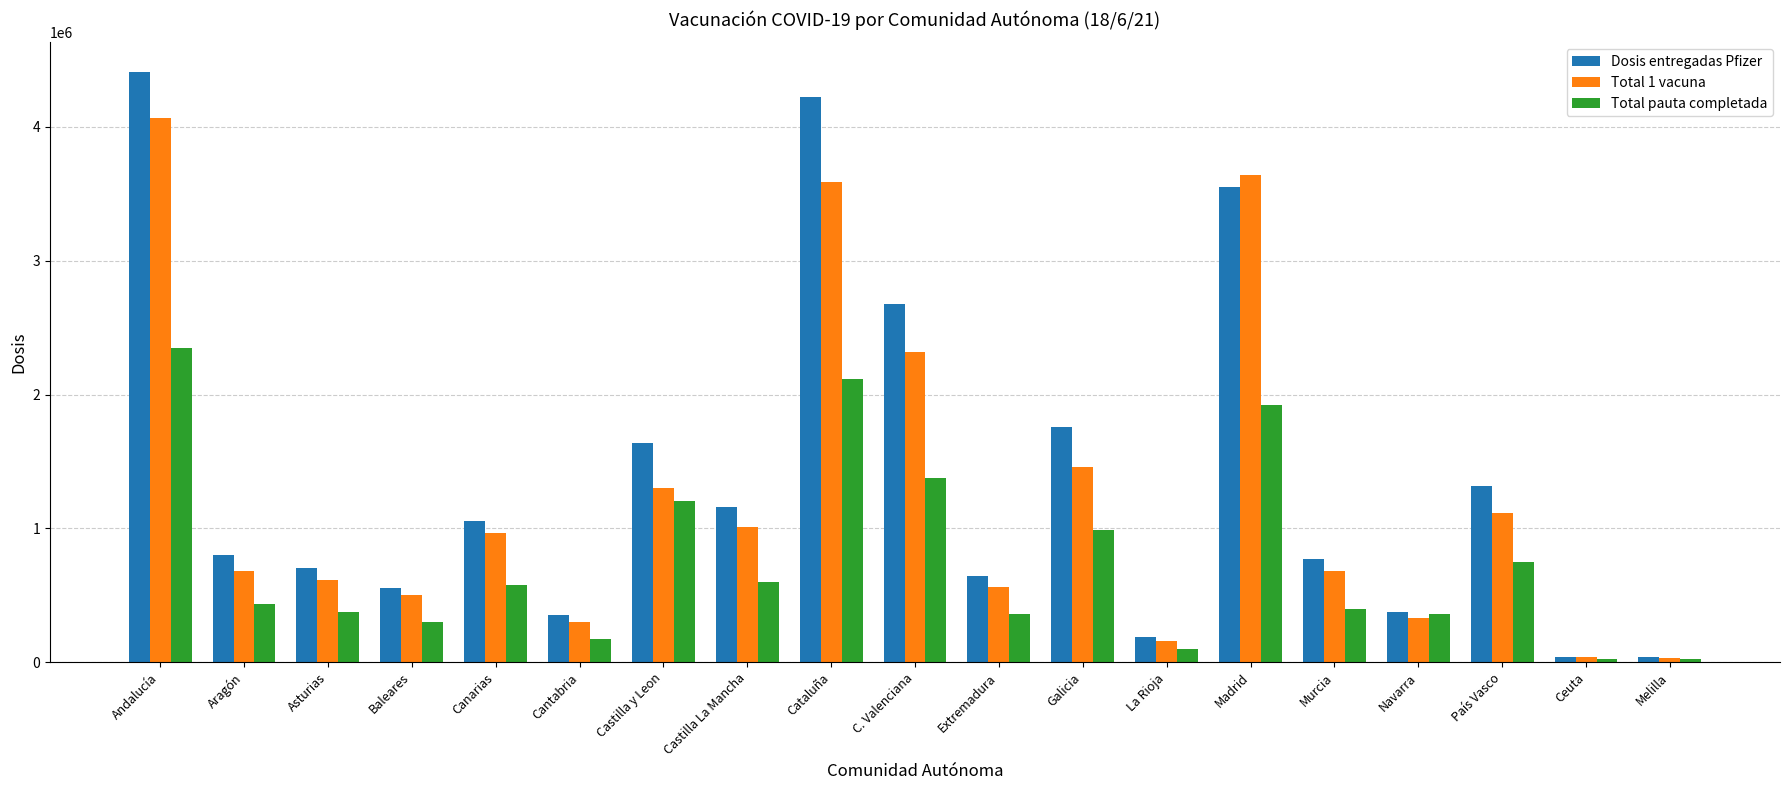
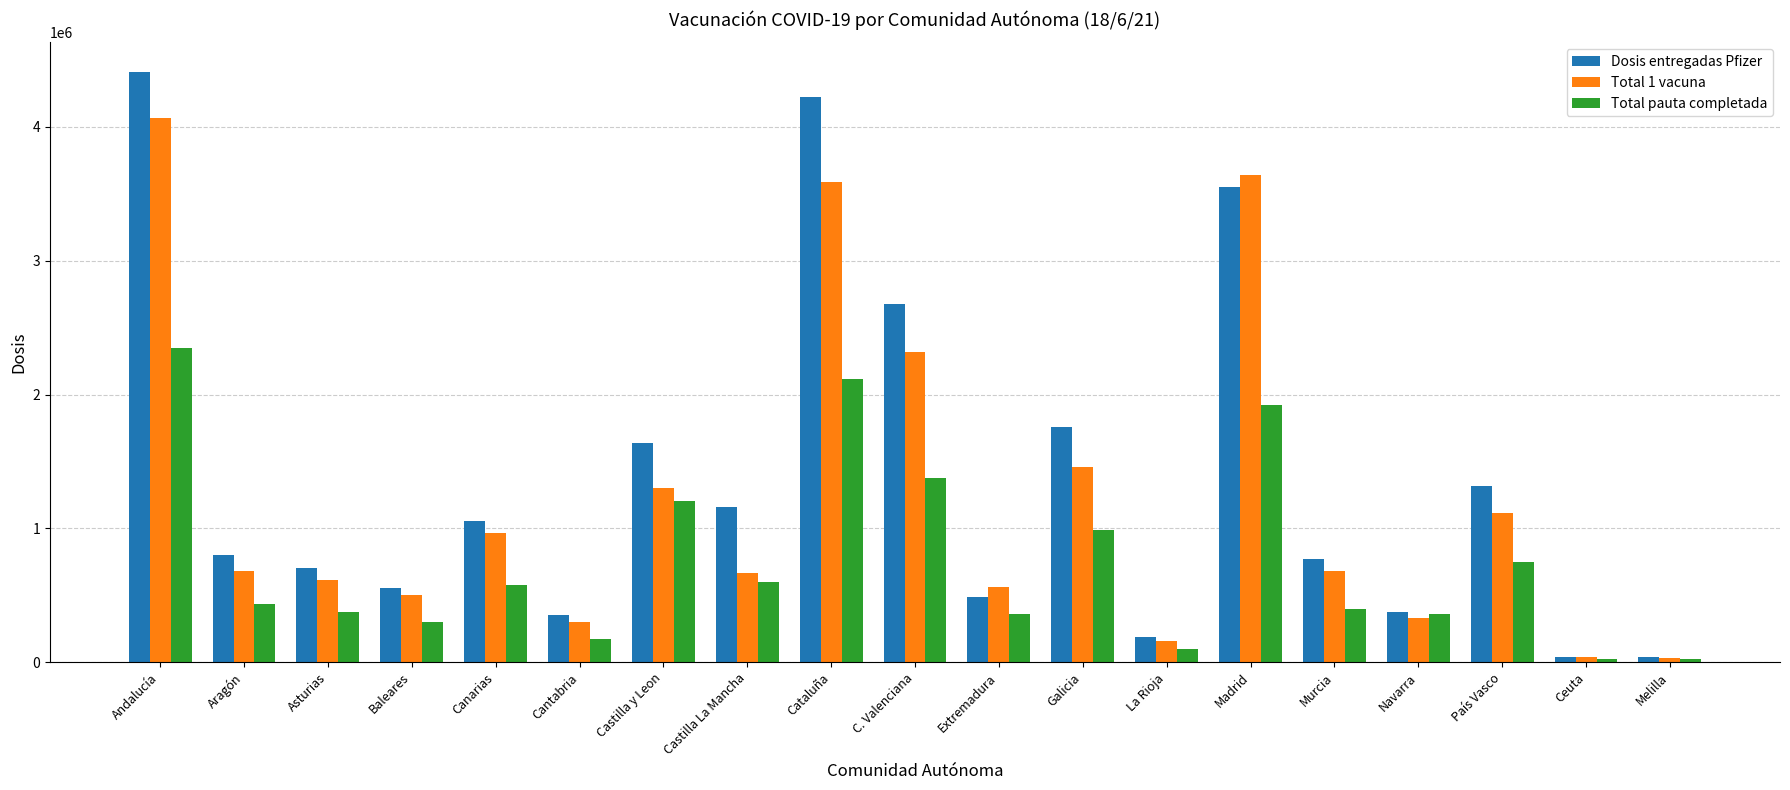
Total 1 vacuna, Castilla La Mancha: 1010000 -> 670000
Dosis entregadas Pfizer, Extremadura: 650000 -> 480000
